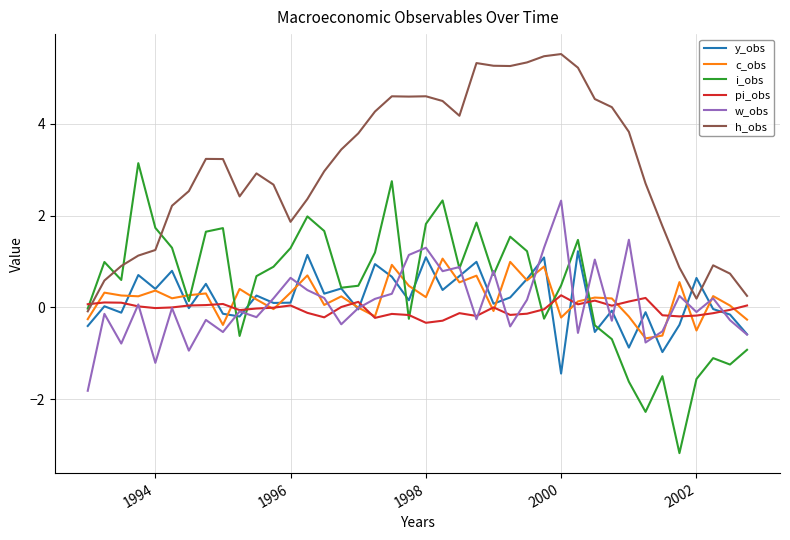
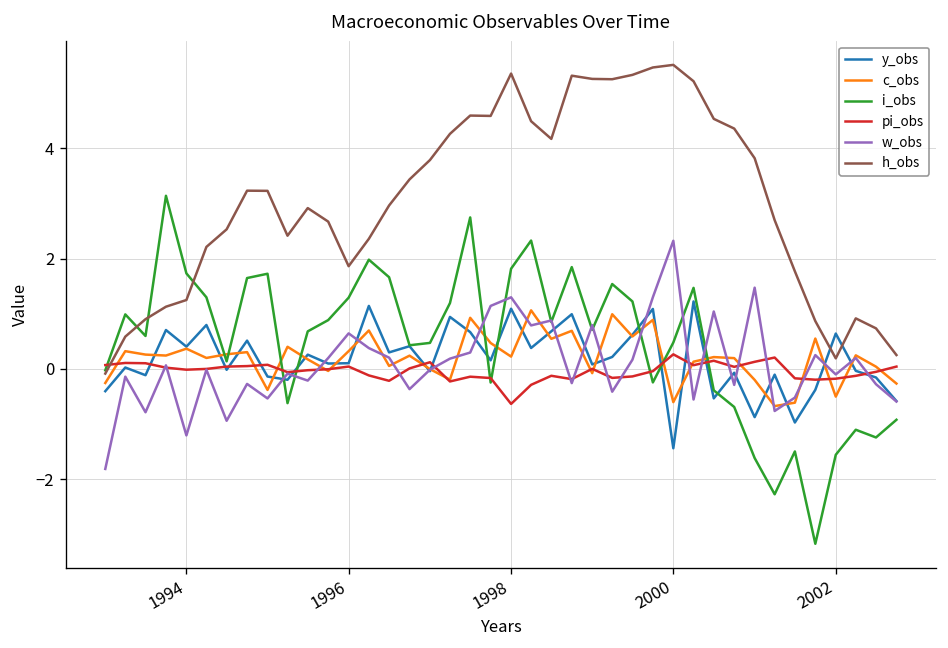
pi_obs, 1998: -0.3 -> -0.6
h_obs, 1998: 4.6 -> 5.4
c_obs, 2000: -0.2 -> -0.6
